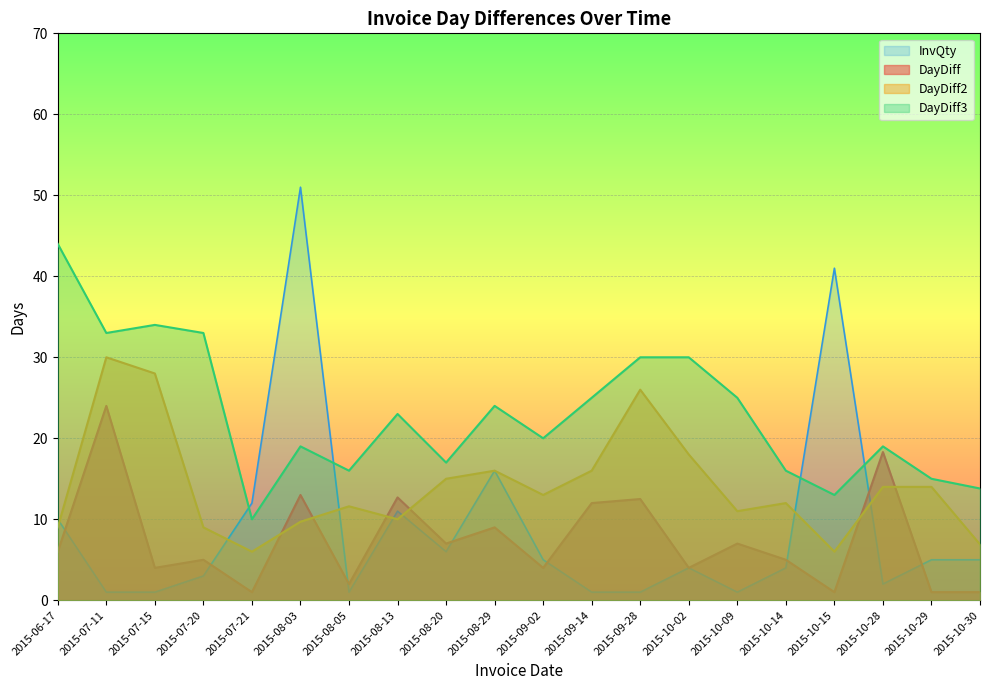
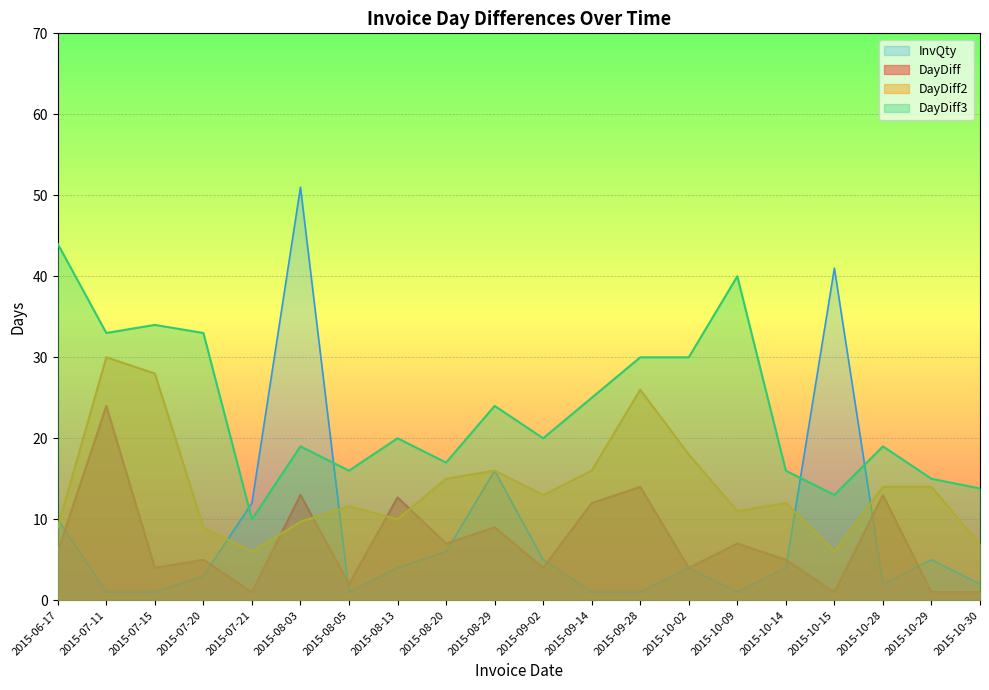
InvQty, 2015-08-13: 11 -> 4
DayDiff3, 2015-08-13: 23 -> 20
DayDiff, 2015-09-28: 13 -> 14
DayDiff3, 2015-10-09: 25 -> 40
DayDiff, 2015-10-28: 18 -> 13
InvQty, 2015-10-30: 5 -> 2
